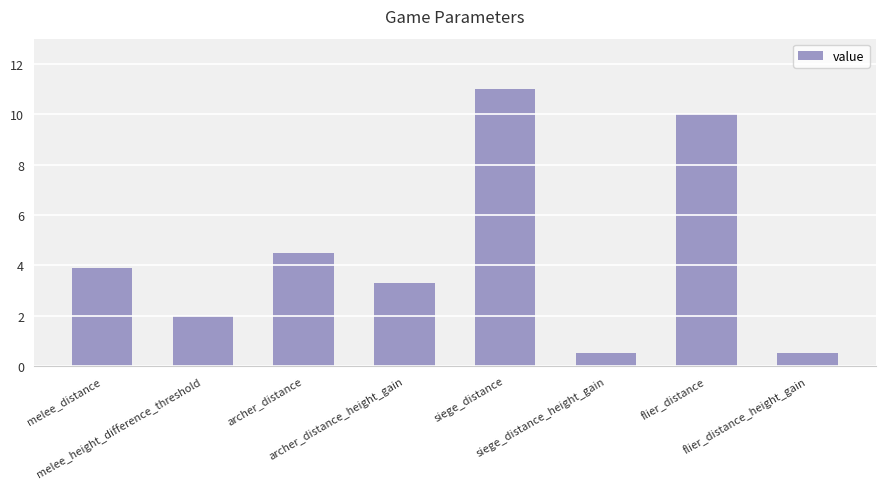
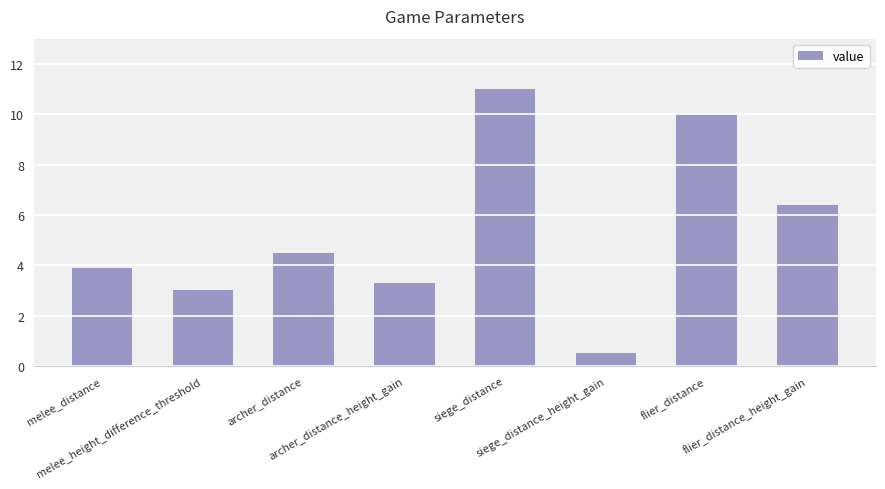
melee_height_difference_threshold: 2 -> 3
flier_distance_height_gain: 0.5 -> 6.4
